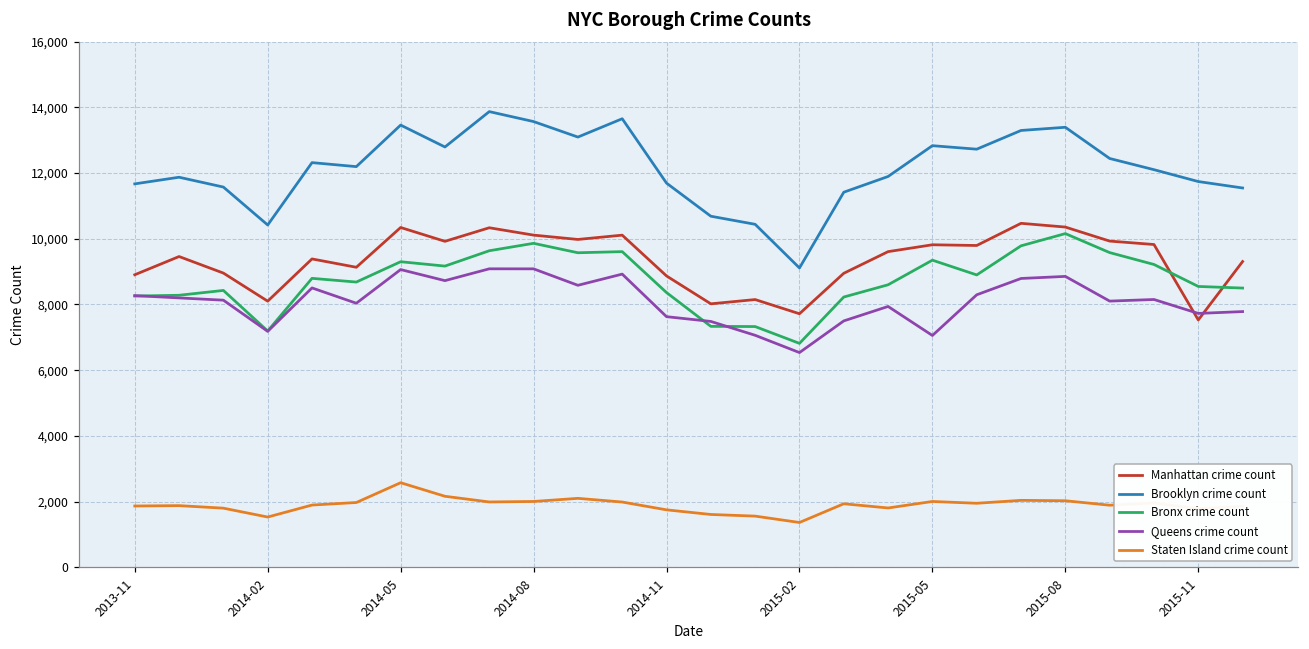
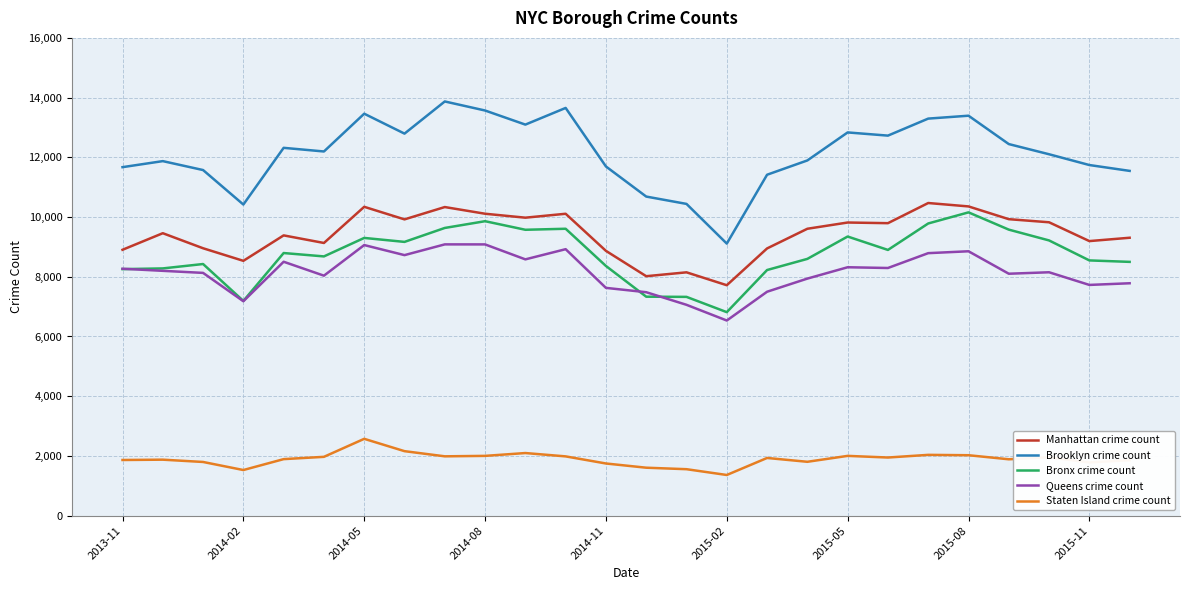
Manhattan crime count, 2014-02: 8,100 -> 8,500
Queens crime count, 2015-05: 7,100 -> 8,300
Manhattan crime count, 2015-11: 7,500 -> 9,200
